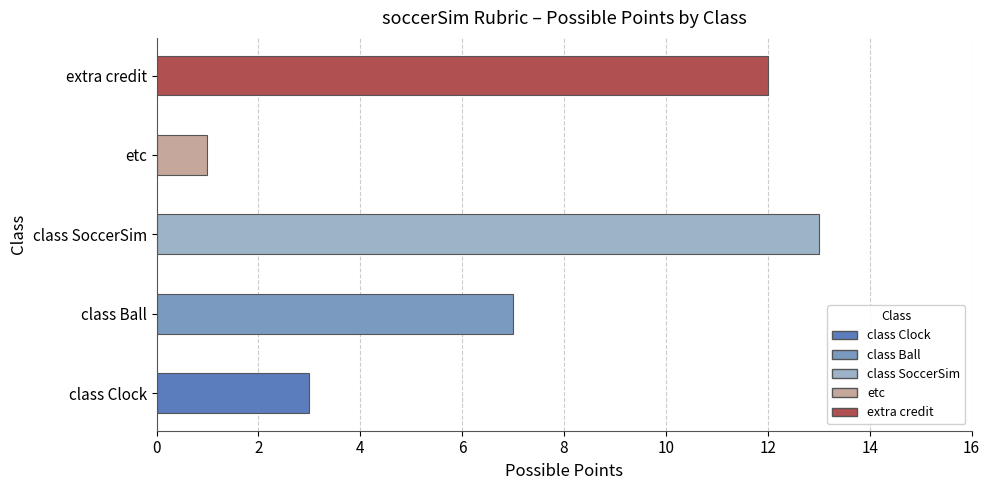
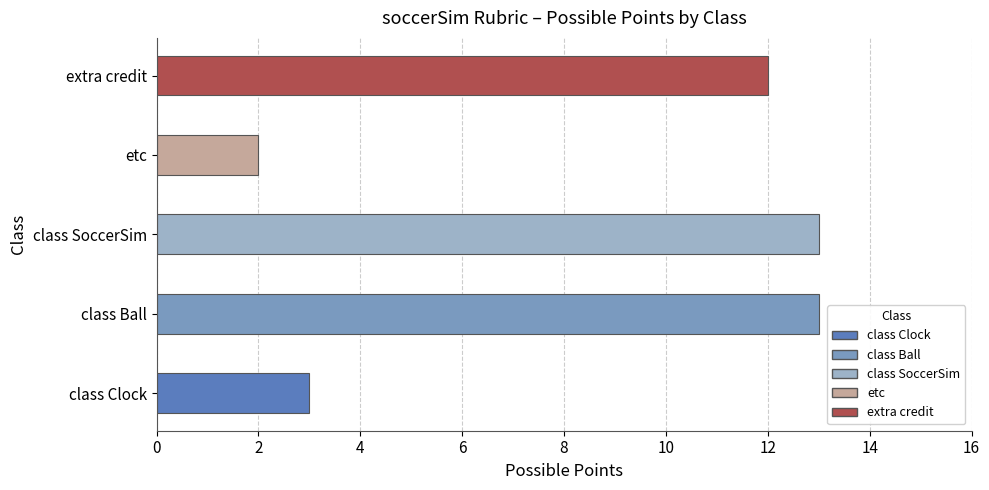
etc: 1 -> 2
class Ball: 7 -> 13
